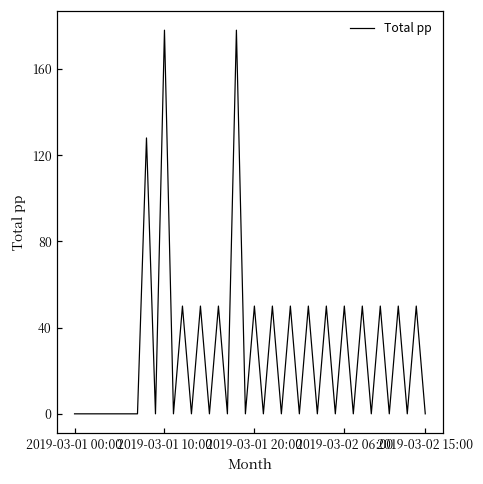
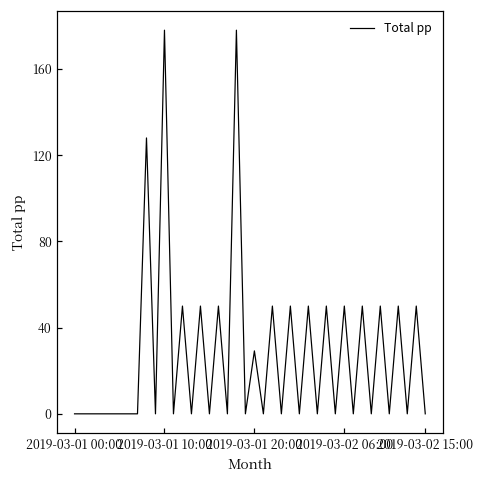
2019-03-01 20:00: 50 -> 29
